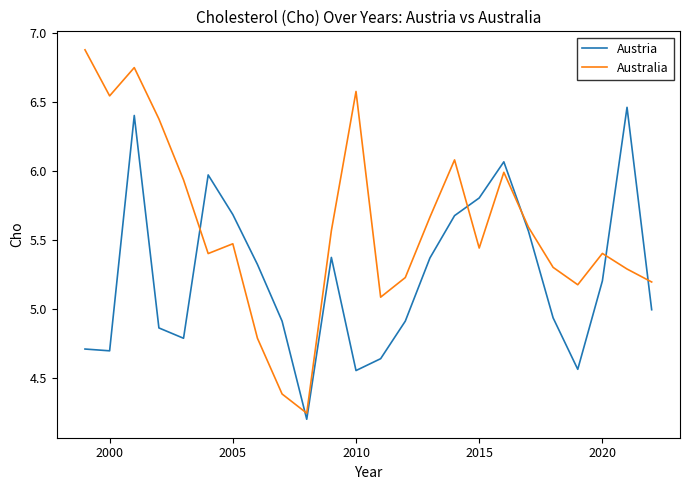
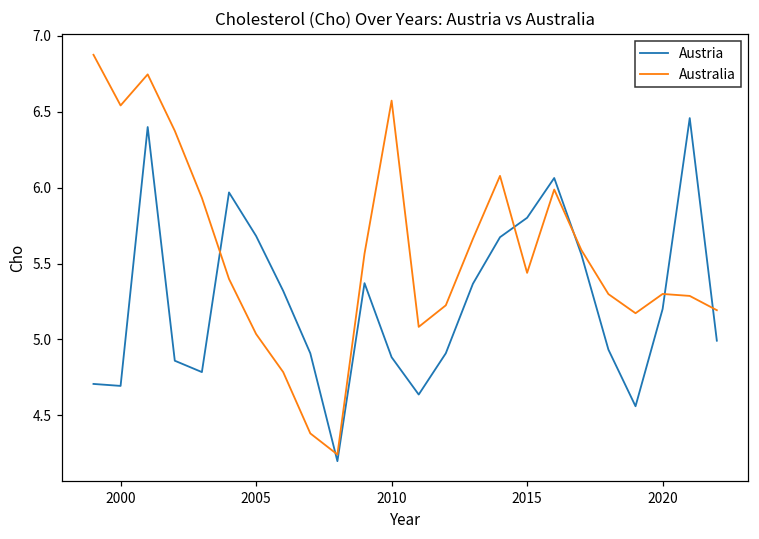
Australia, 2005: 5.47 -> 5.04
Austria, 2010: 4.55 -> 4.88
Australia, 2020: 5.4 -> 5.3
